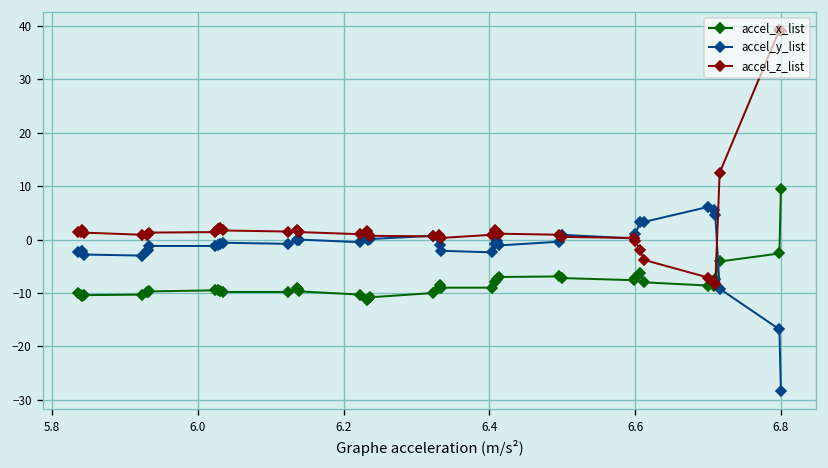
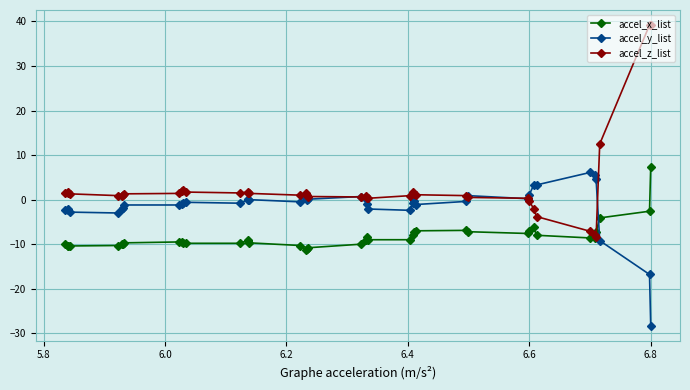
accel_x_list, 6.8: 10 -> 7
